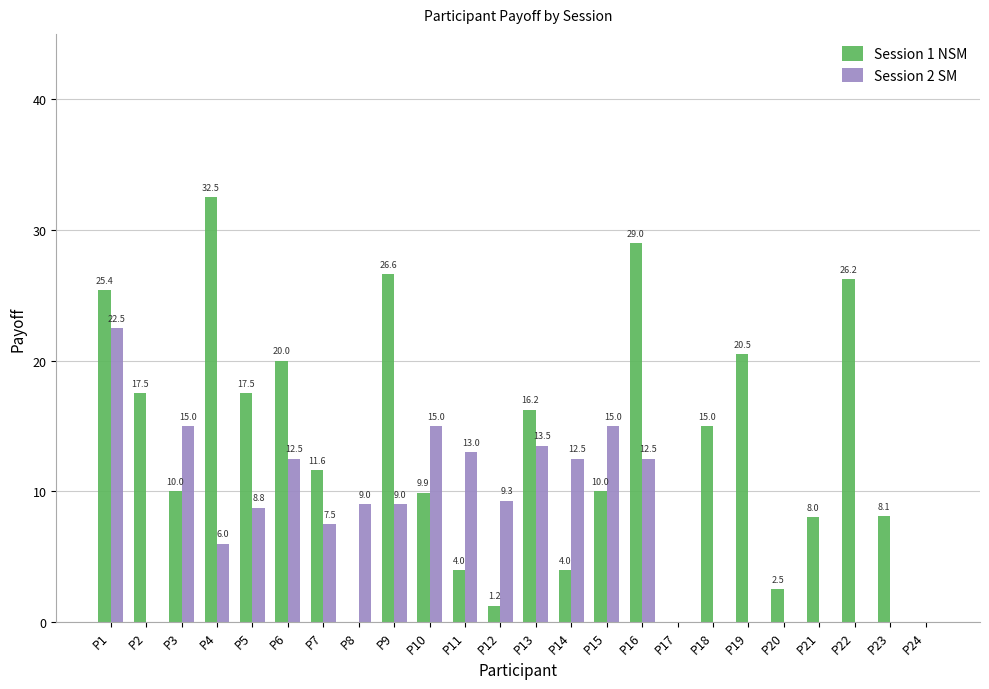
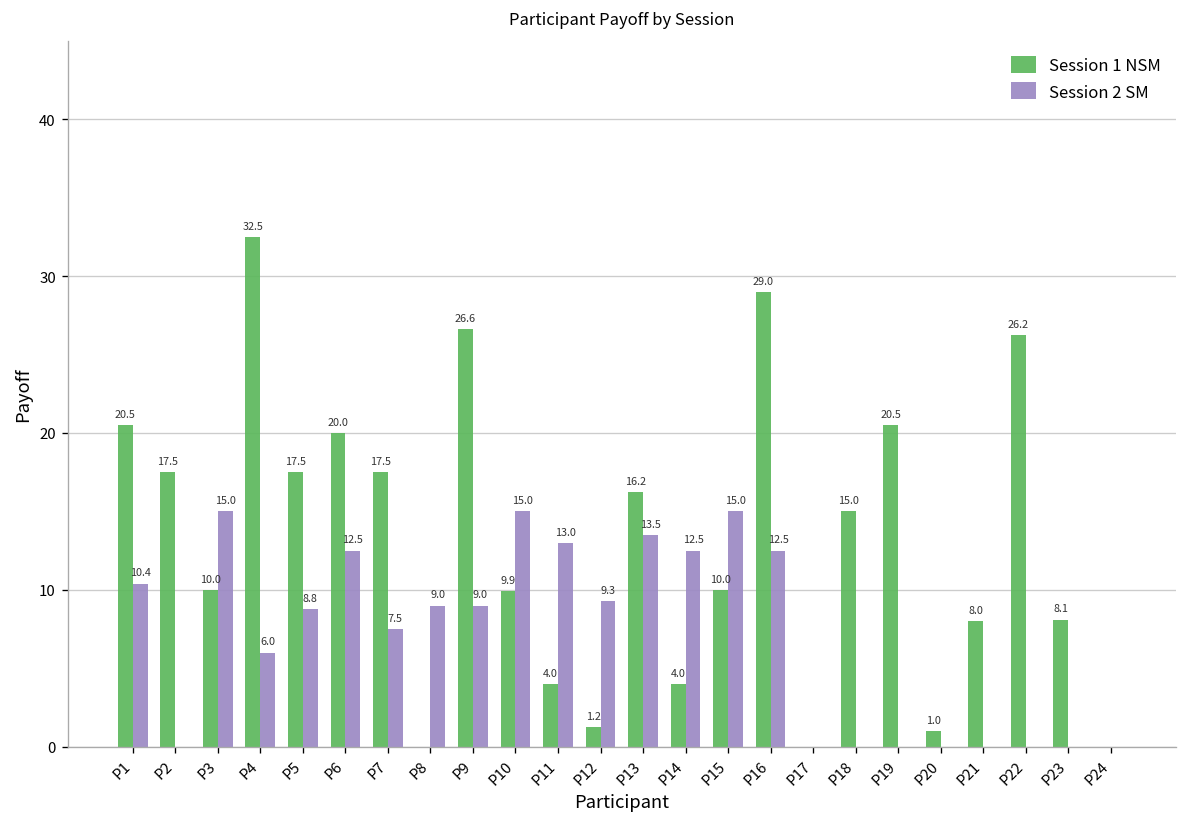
Session 1 NSM, P1: 25.4 -> 20.5
Session 2 SM, P1: 22.5 -> 10.4
Session 1 NSM, P7: 11.6 -> 17.5
Session 1 NSM, P20: 2.5 -> 1.0
